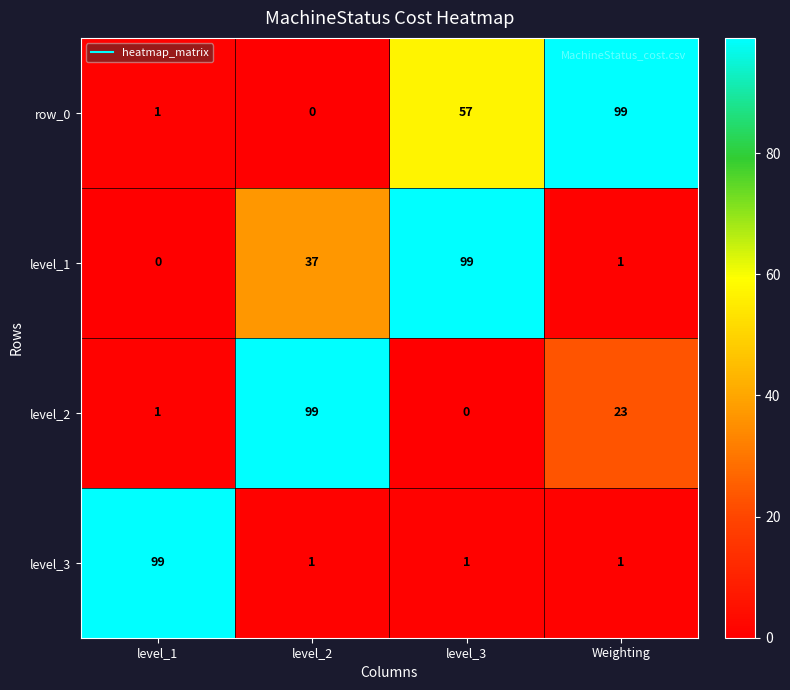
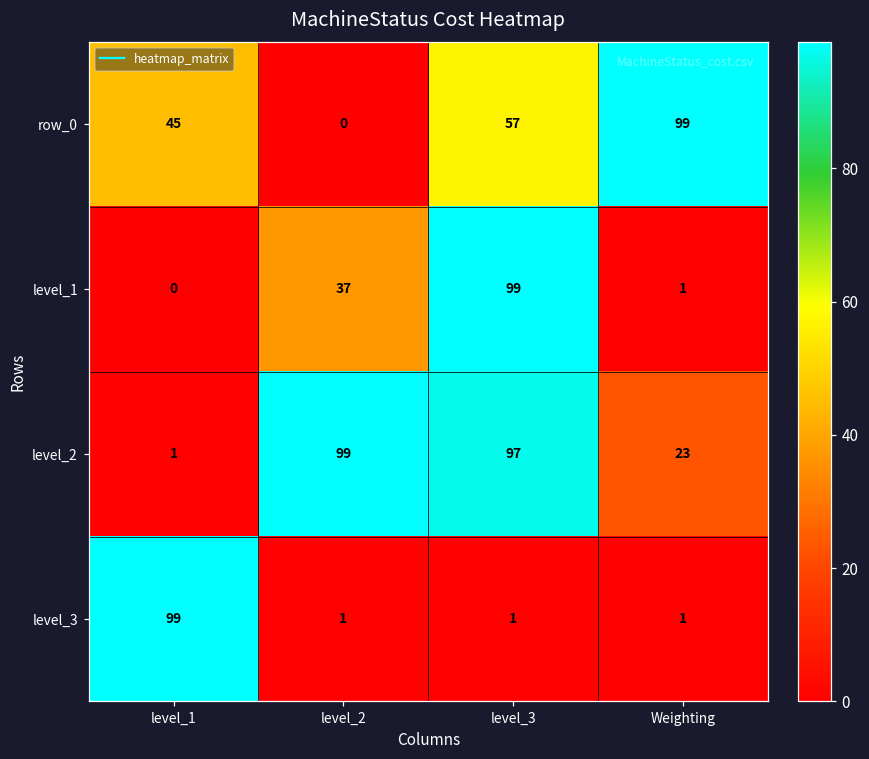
row_0, level_1: 1 -> 45
level_2, level_3: 0 -> 97
